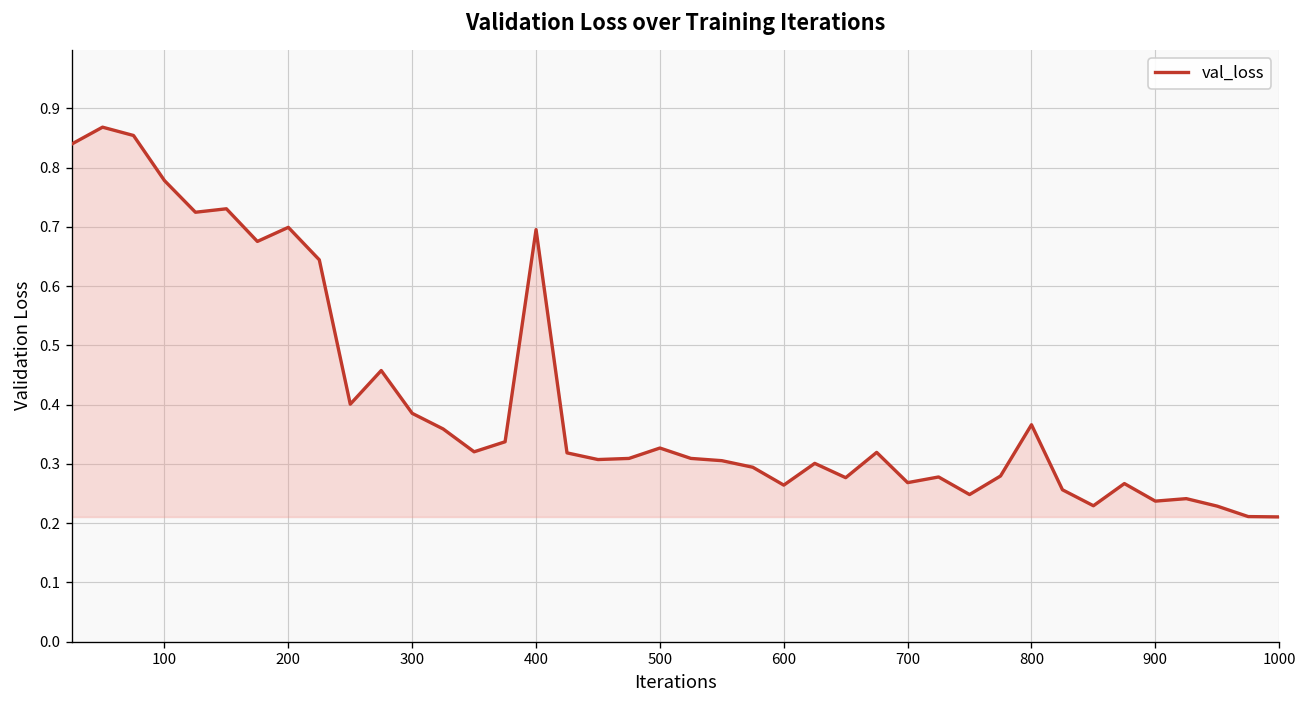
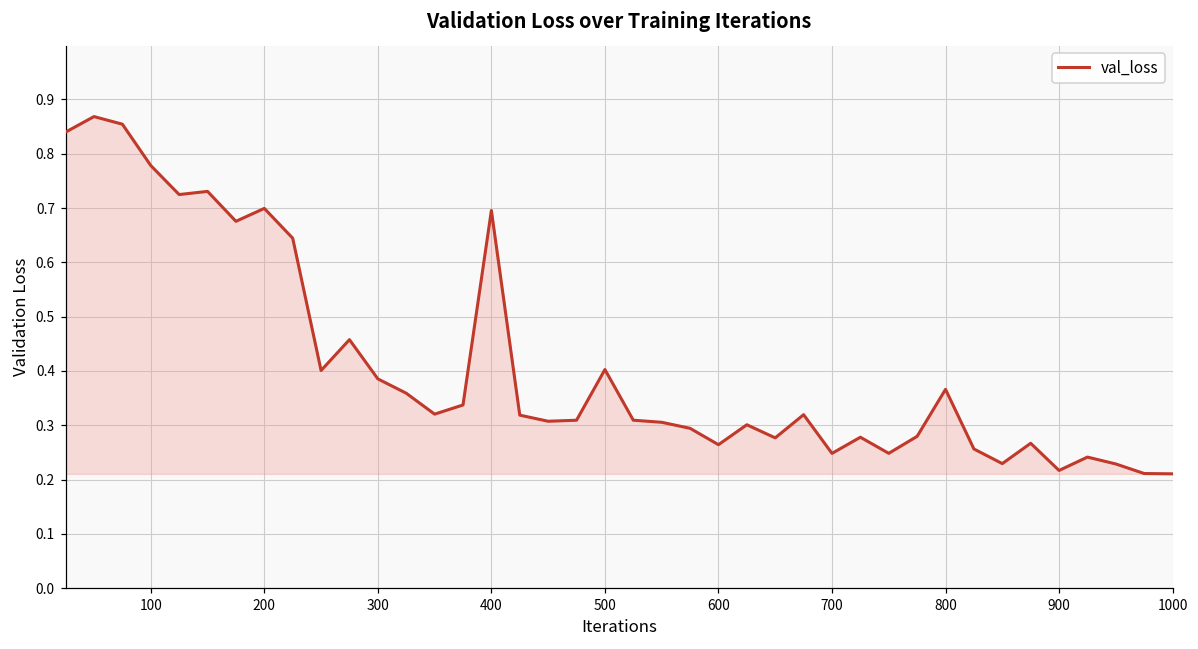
500: 0.33 -> 0.40
700: 0.27 -> 0.25
900: 0.24 -> 0.22
